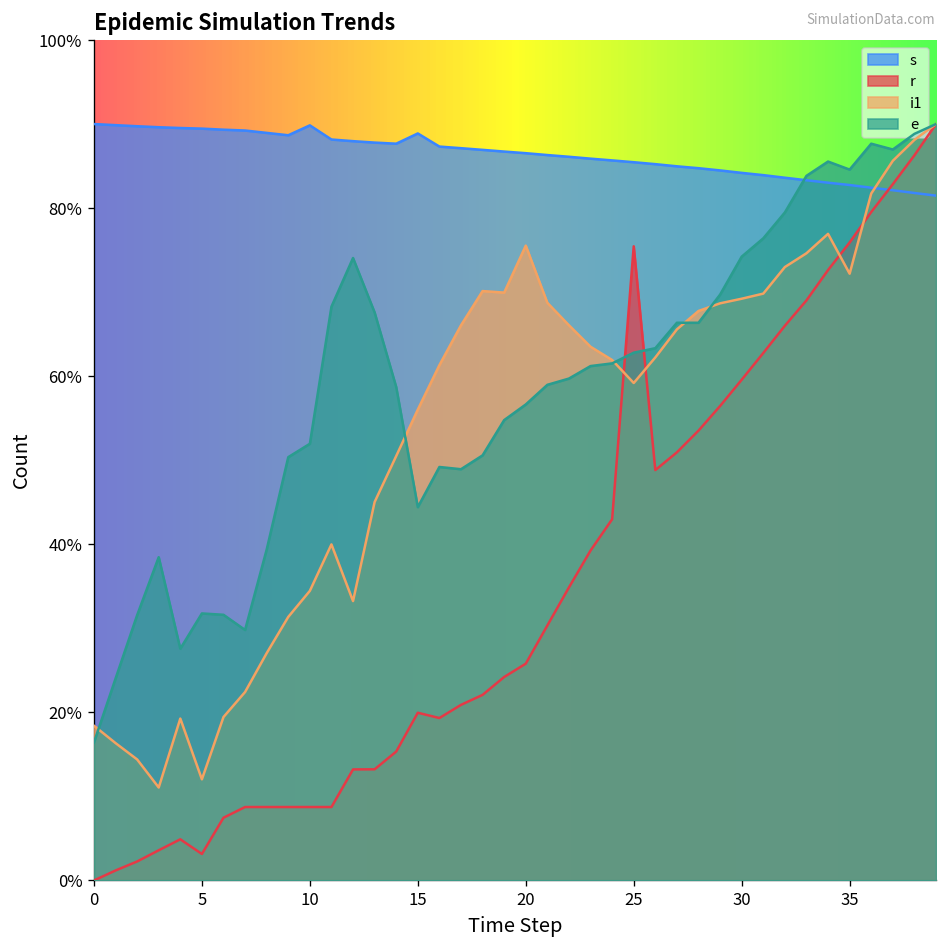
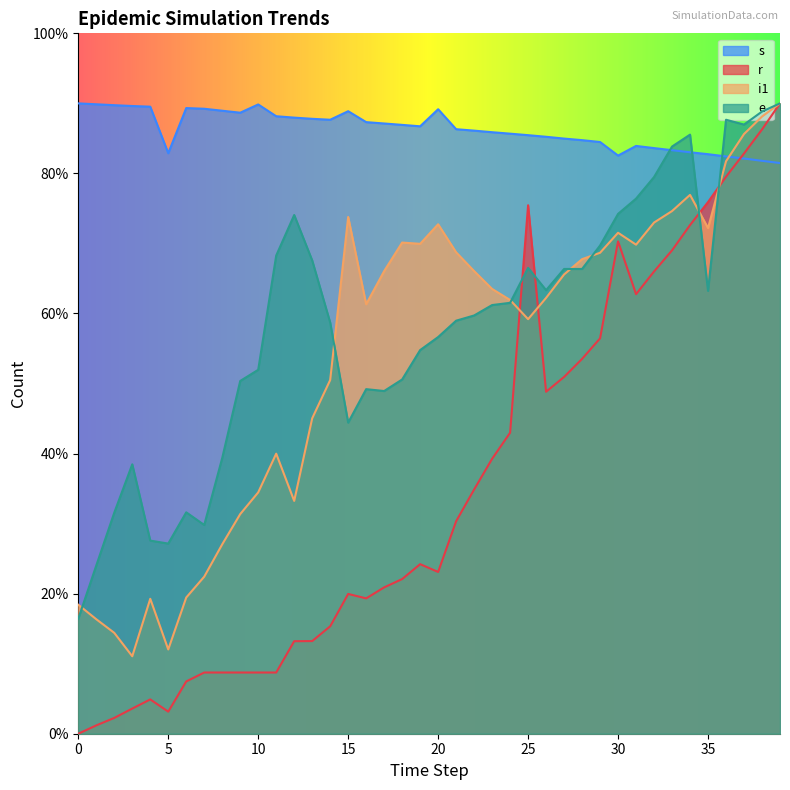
s, 5: 89% -> 83%
e, 5: 32% -> 27%
i1, 15: 56% -> 74%
s, 20: 87% -> 89%
r, 20: 26% -> 23%
i1, 20: 76% -> 73%
e, 25: 63% -> 67%
s, 30: 84% -> 83%
r, 30: 60% -> 70%
i1, 30: 69% -> 72%
e, 35: 85% -> 63%
